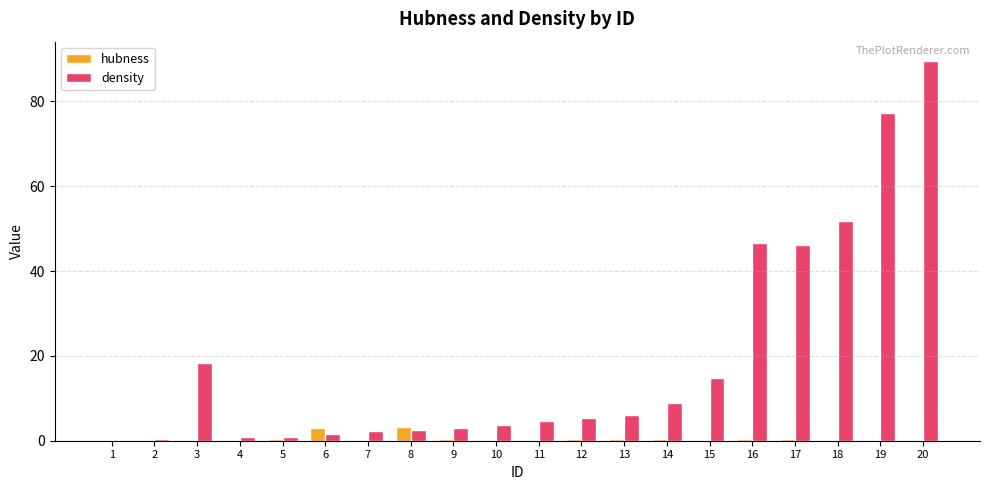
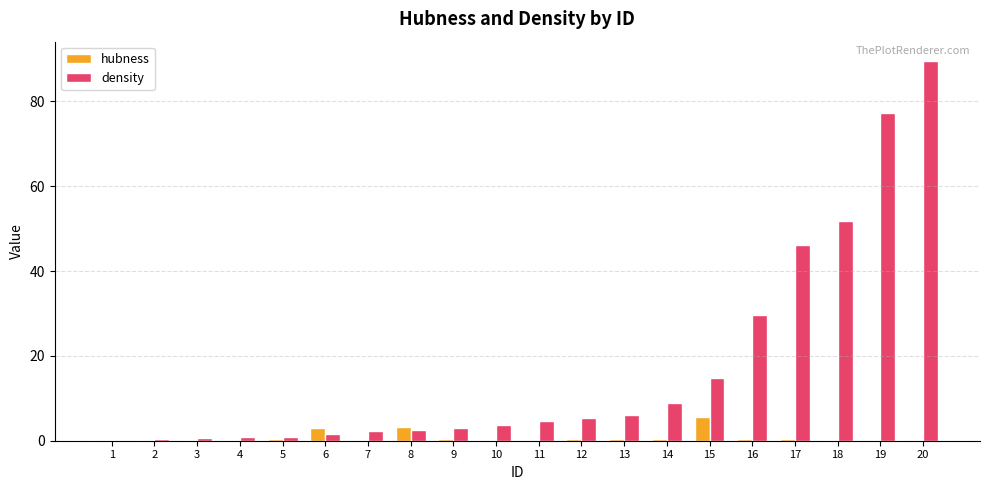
density, 3: 18 -> 1
hubness, 15: 0 -> 6
density, 16: 47 -> 30
